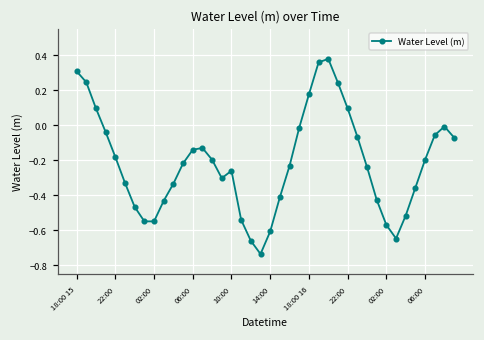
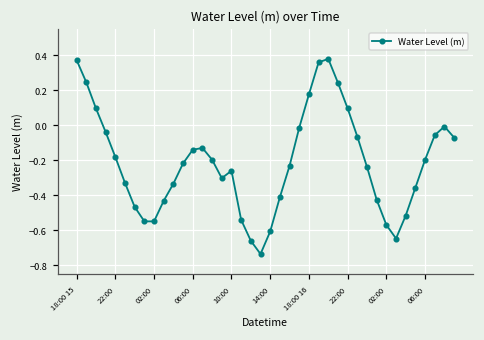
18:00 15: 0.31 -> 0.37
